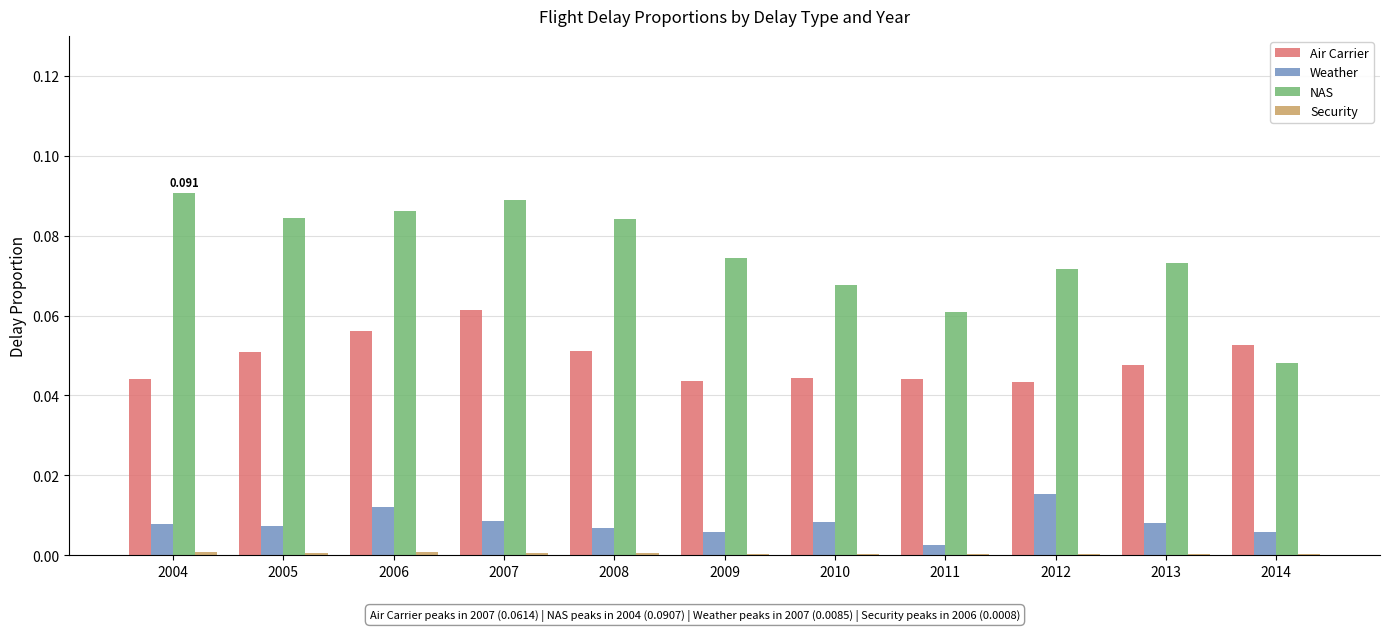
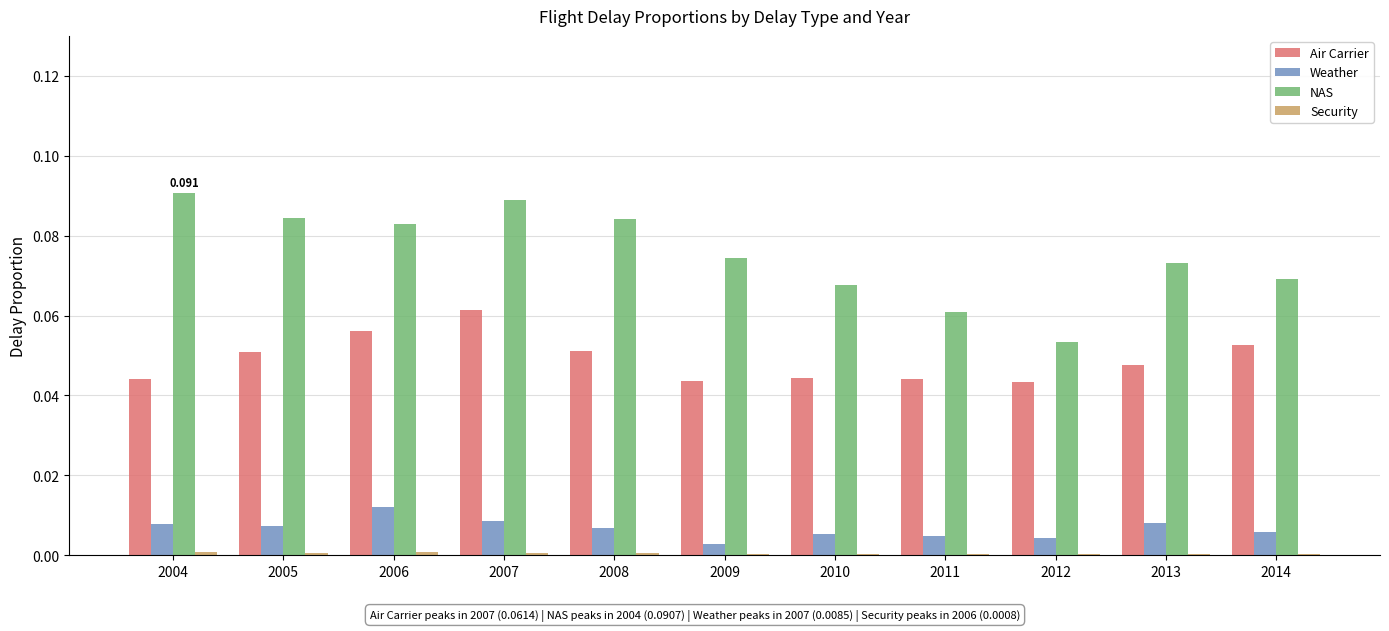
NAS, 2006: 0.086 -> 0.083
Weather, 2009: 0.006 -> 0.003
Weather, 2010: 0.008 -> 0.005
Weather, 2011: 0.002 -> 0.005
Weather, 2012: 0.015 -> 0.004
NAS, 2012: 0.072 -> 0.053
NAS, 2014: 0.048 -> 0.069
